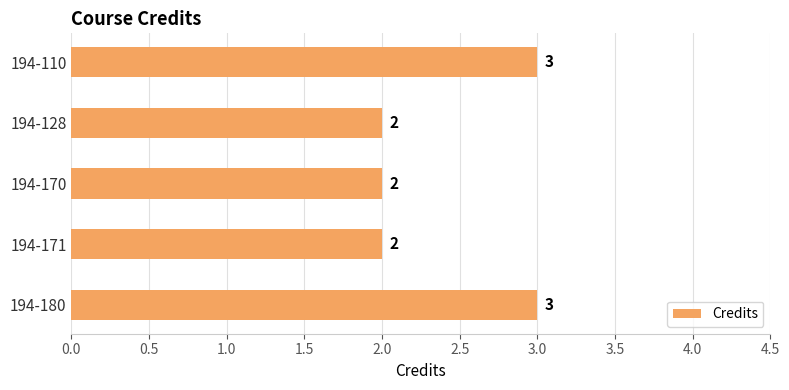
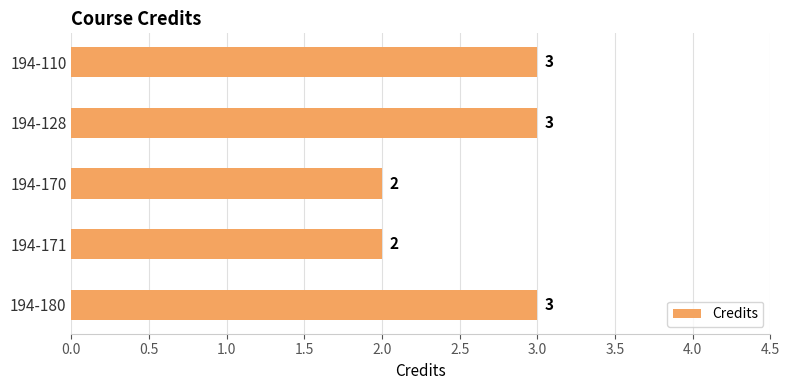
194-128: 2 -> 3
